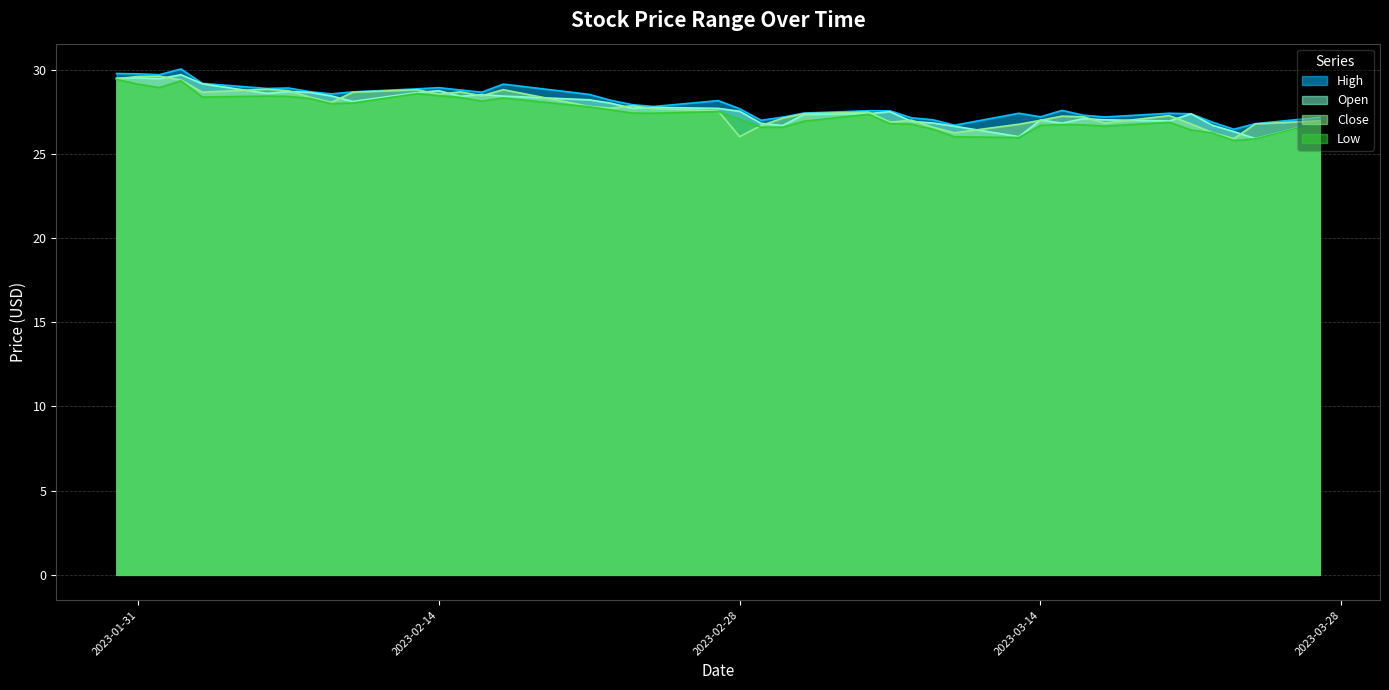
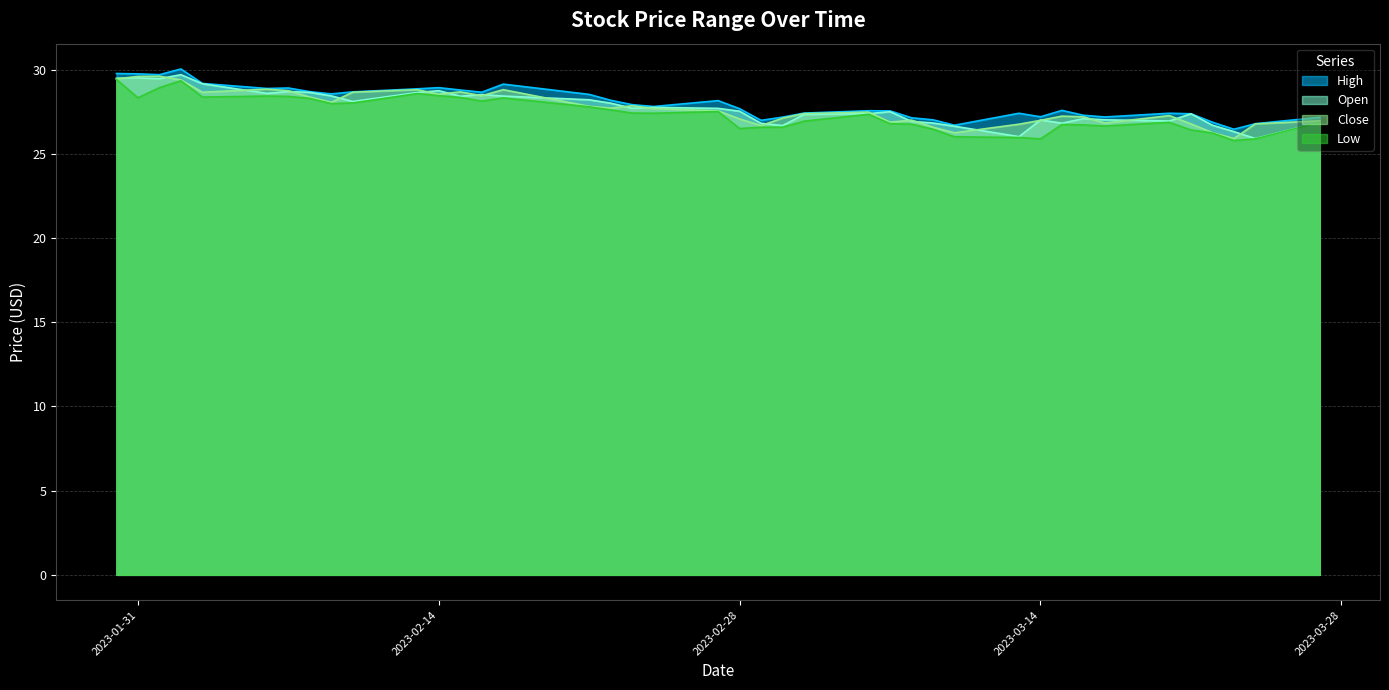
Low, 2023-01-31: 29.1 -> 28.3
Close, 2023-02-28: 26.0 -> 27.1
Low, 2023-02-28: 27.1 -> 26.5
Low, 2023-03-14: 26.7 -> 25.9
